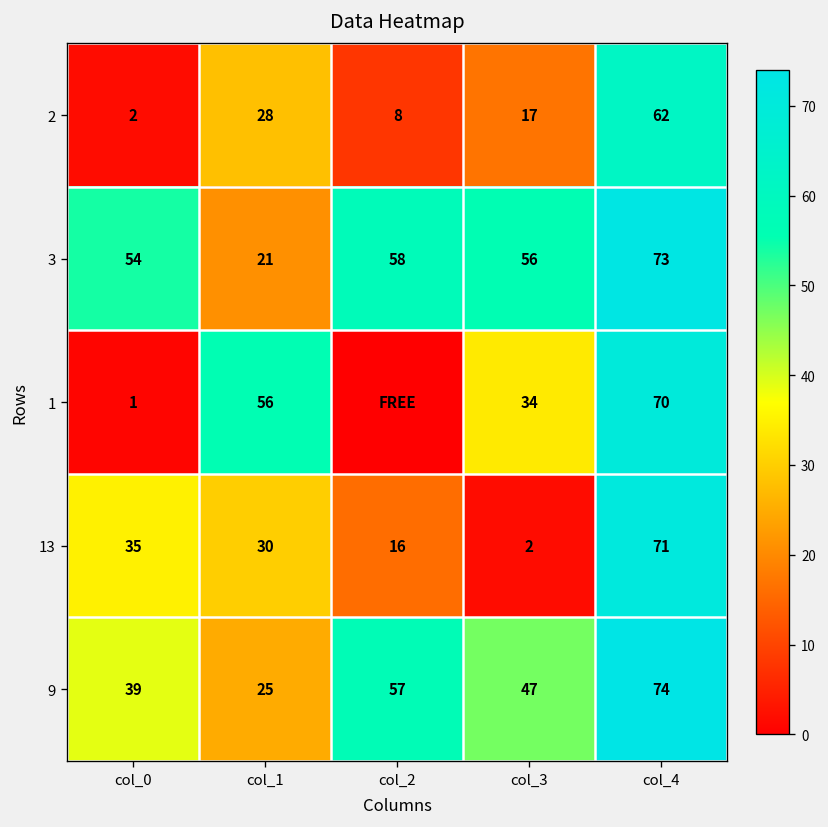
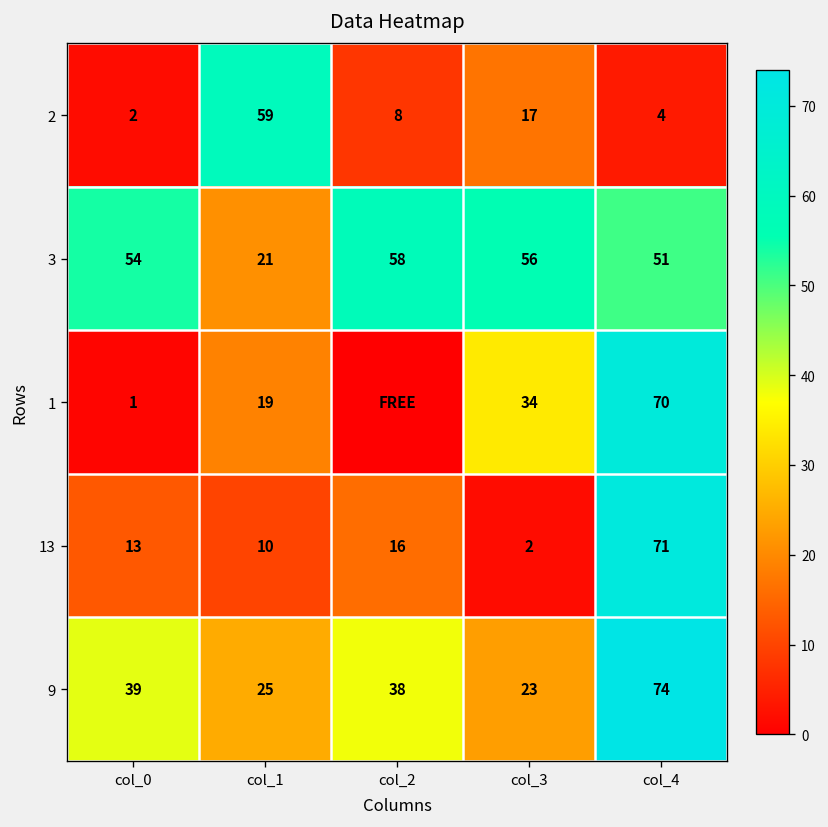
2, col_1: 28 -> 59
2, col_4: 62 -> 4
3, col_4: 73 -> 51
1, col_1: 56 -> 19
13, col_0: 35 -> 13
13, col_1: 30 -> 10
9, col_2: 57 -> 38
9, col_3: 47 -> 23
